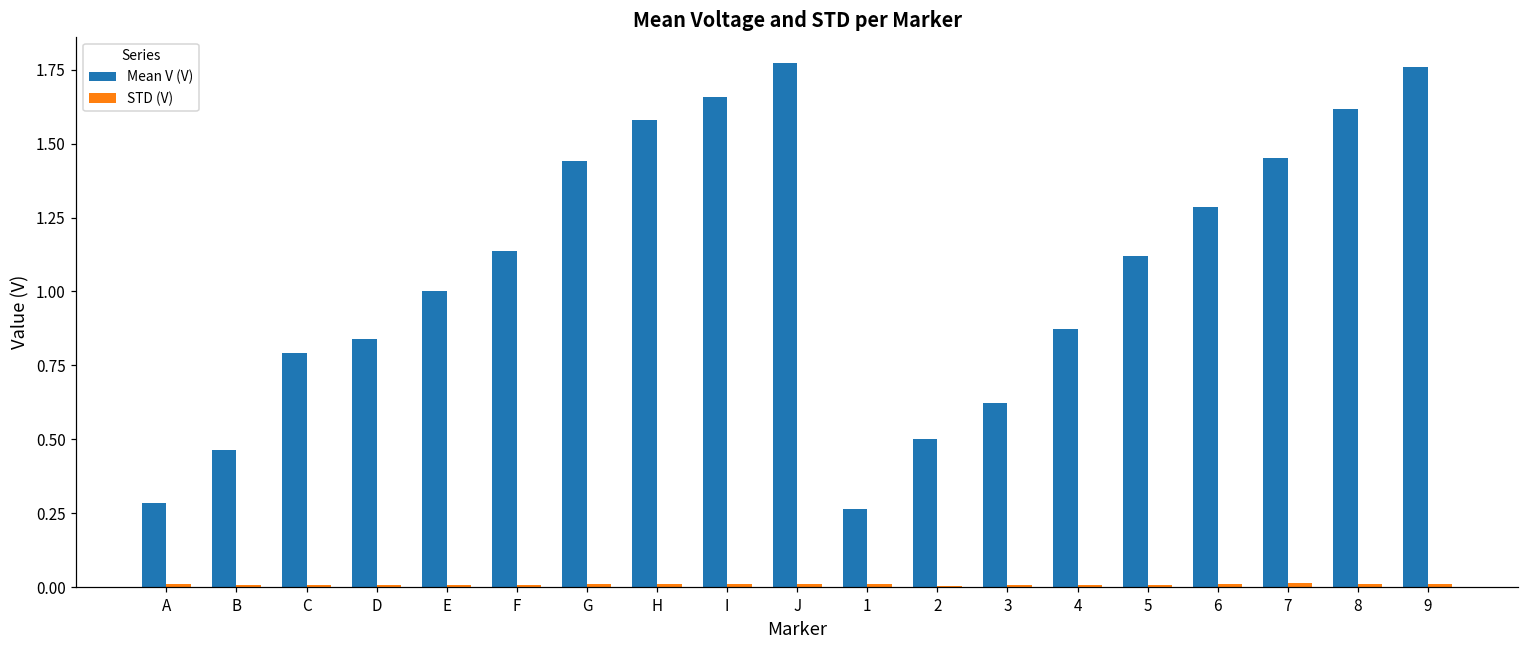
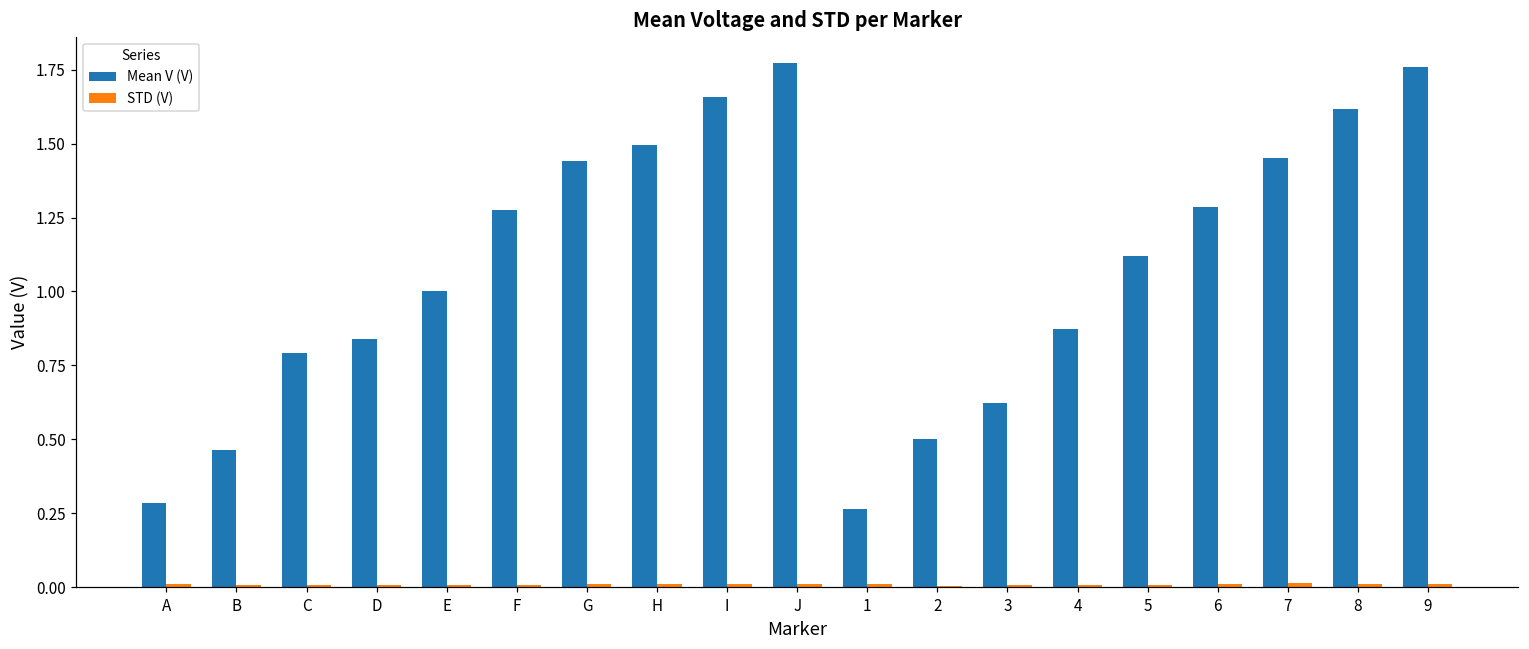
Mean V (V), F: 1.14 -> 1.27
Mean V (V), H: 1.58 -> 1.49
